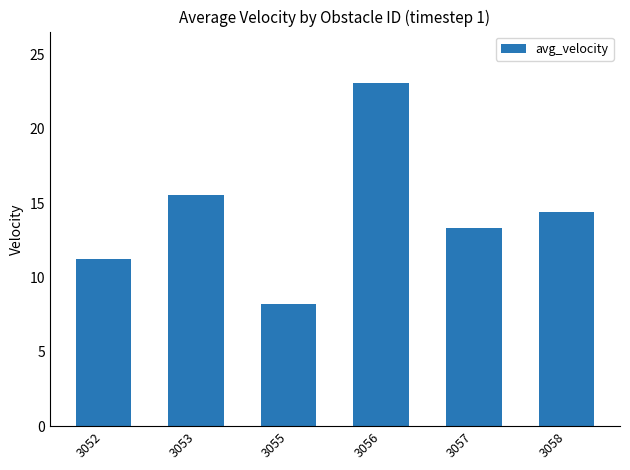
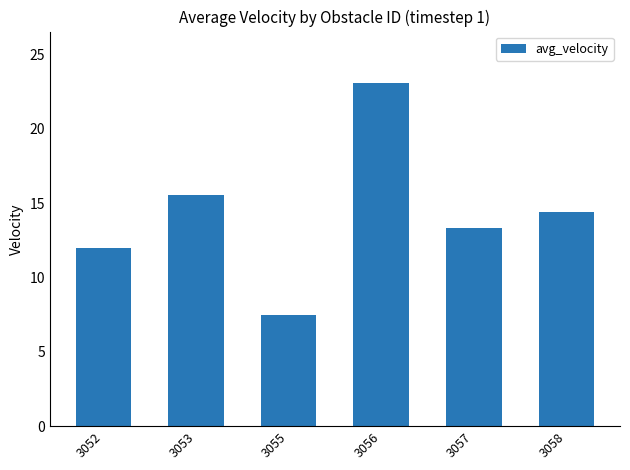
3052: 11.3 -> 11.9
3055: 8.2 -> 7.5
